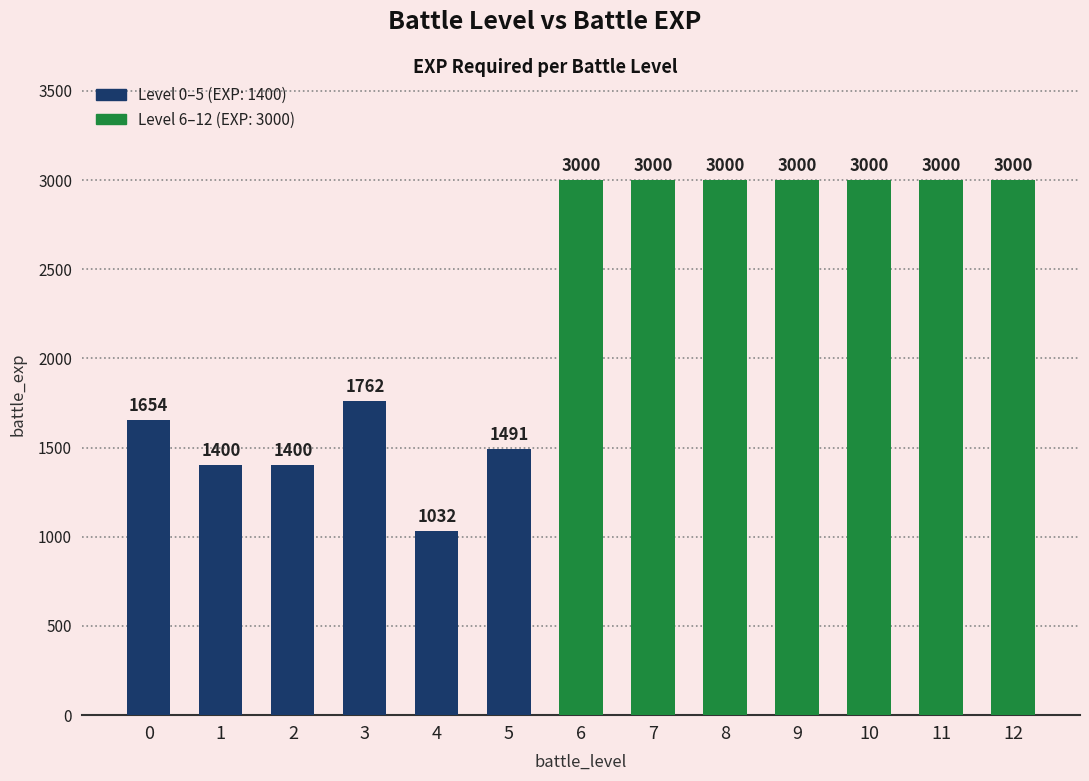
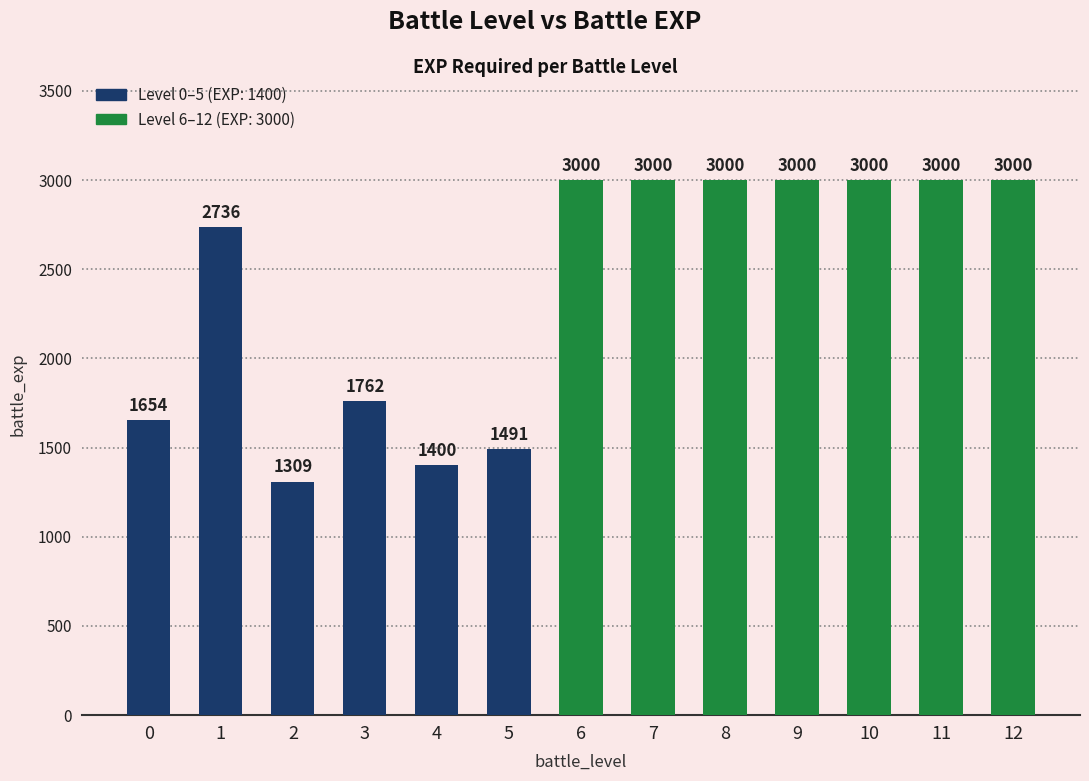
1: 1400 -> 2736
2: 1400 -> 1309
4: 1032 -> 1400
